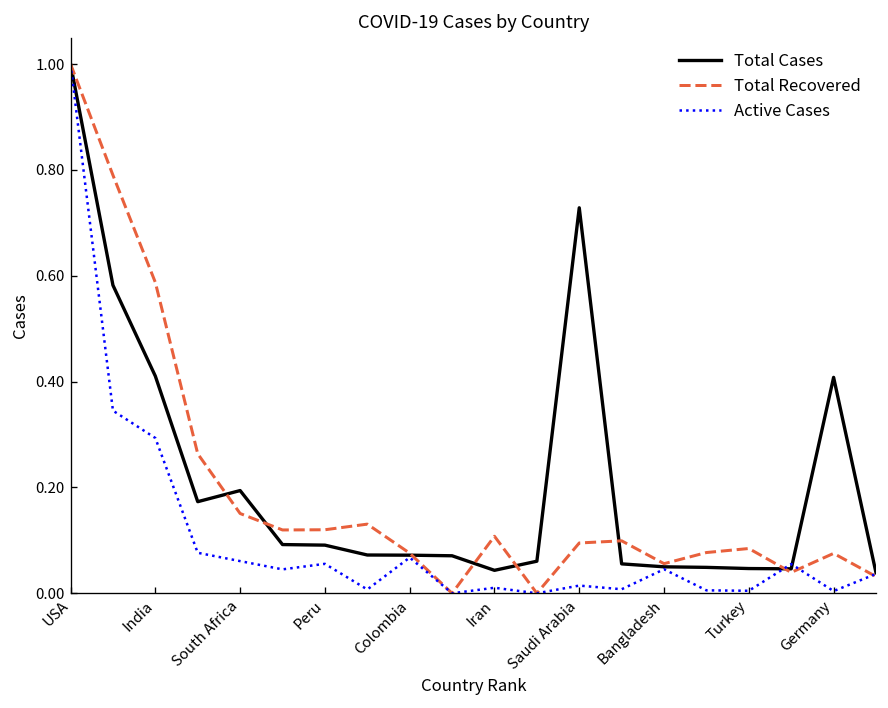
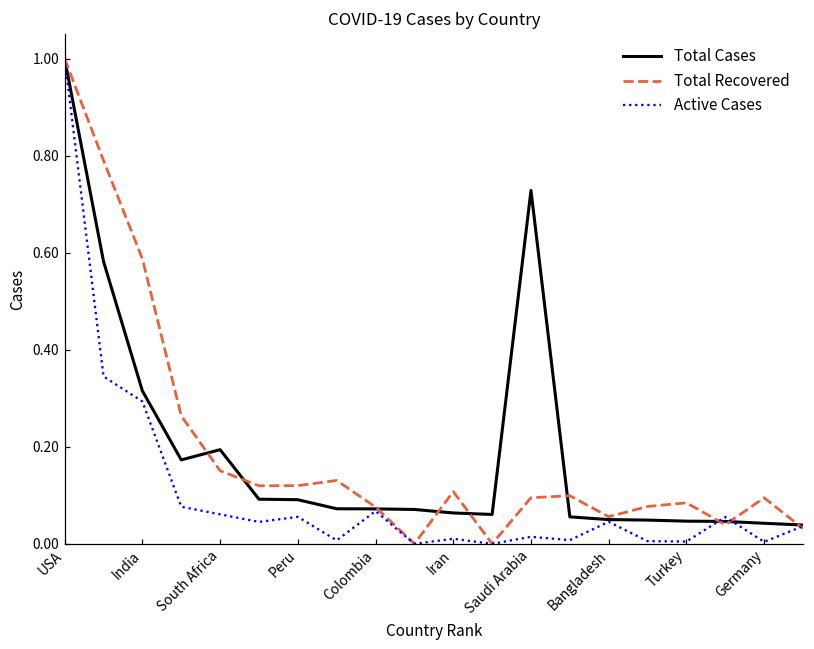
Total Cases, India: 0.41 -> 0.32
Total Cases, Iran: 0.04 -> 0.06
Total Cases, Germany: 0.41 -> 0.04
Total Recovered, Germany: 0.08 -> 0.09
